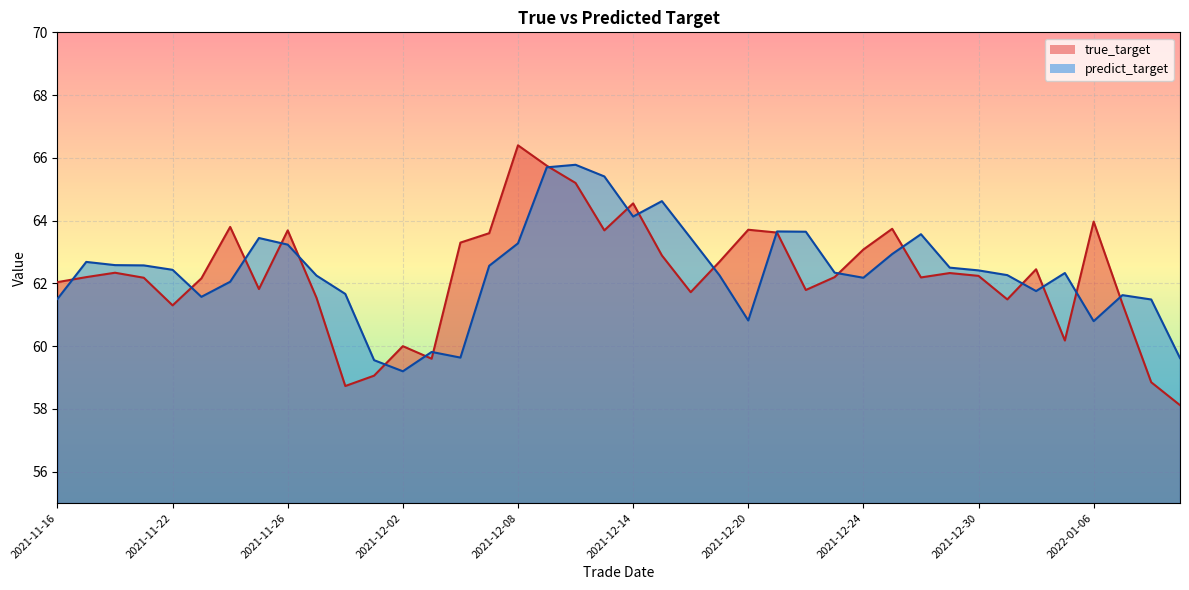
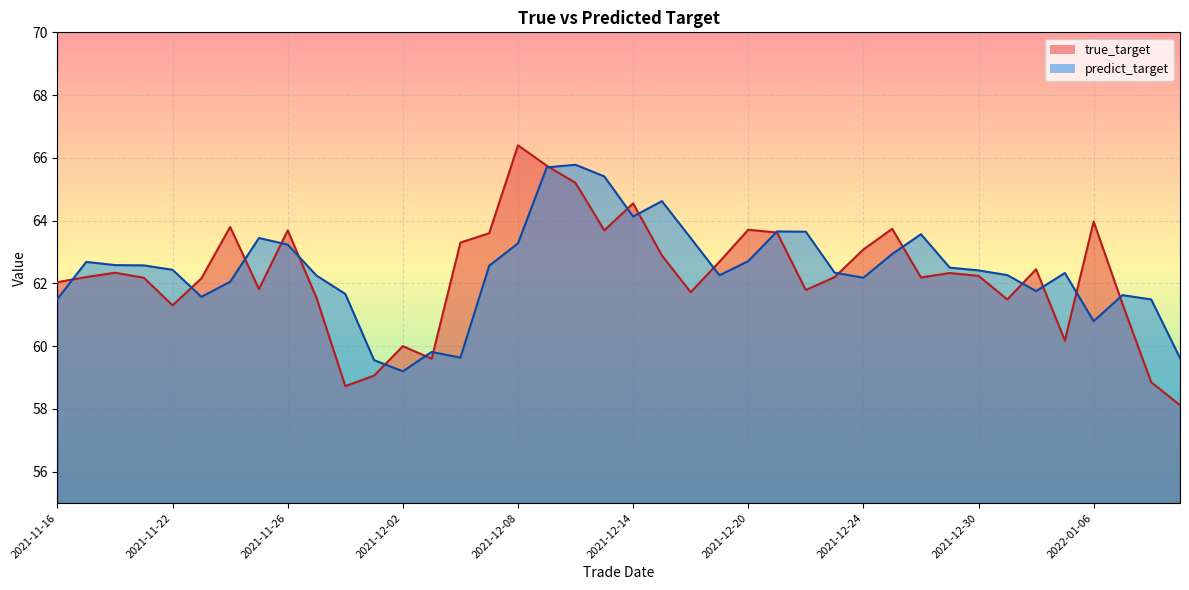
predict_target, 2021-12-20: 60.8 -> 62.7
